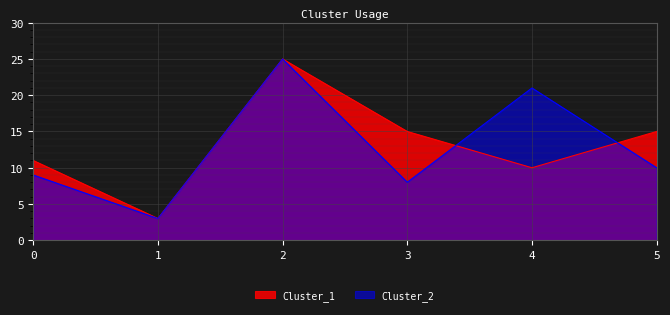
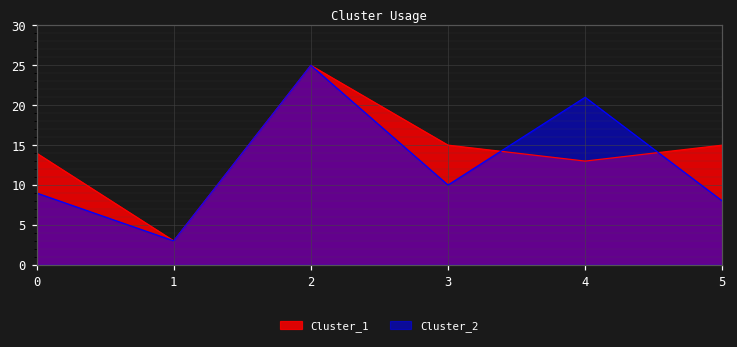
Cluster_1, 0: 11 -> 14
Cluster_2, 3: 8 -> 10
Cluster_1, 4: 10 -> 13
Cluster_2, 5: 10 -> 8
